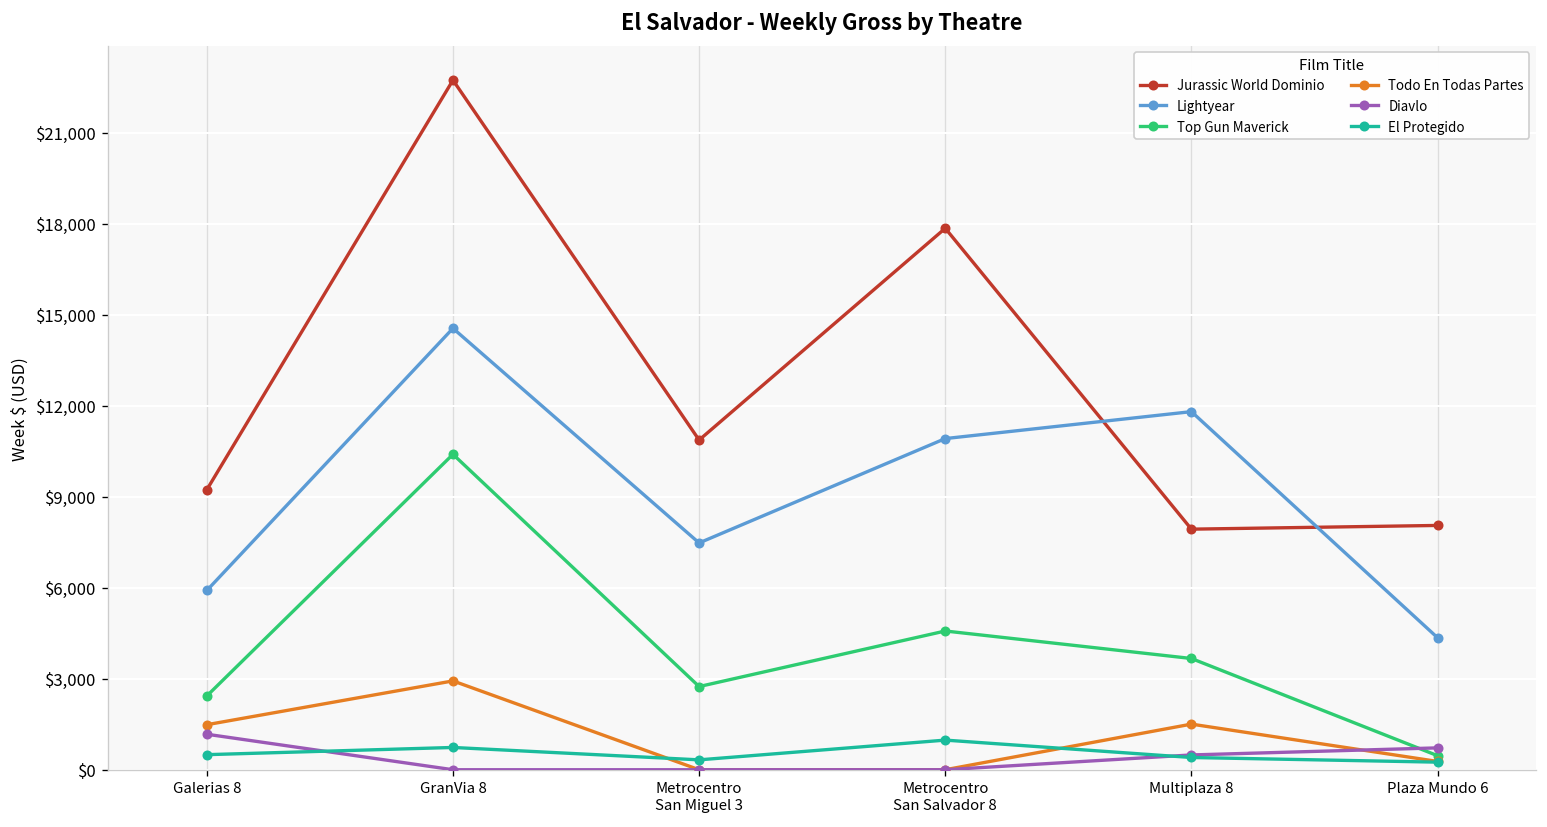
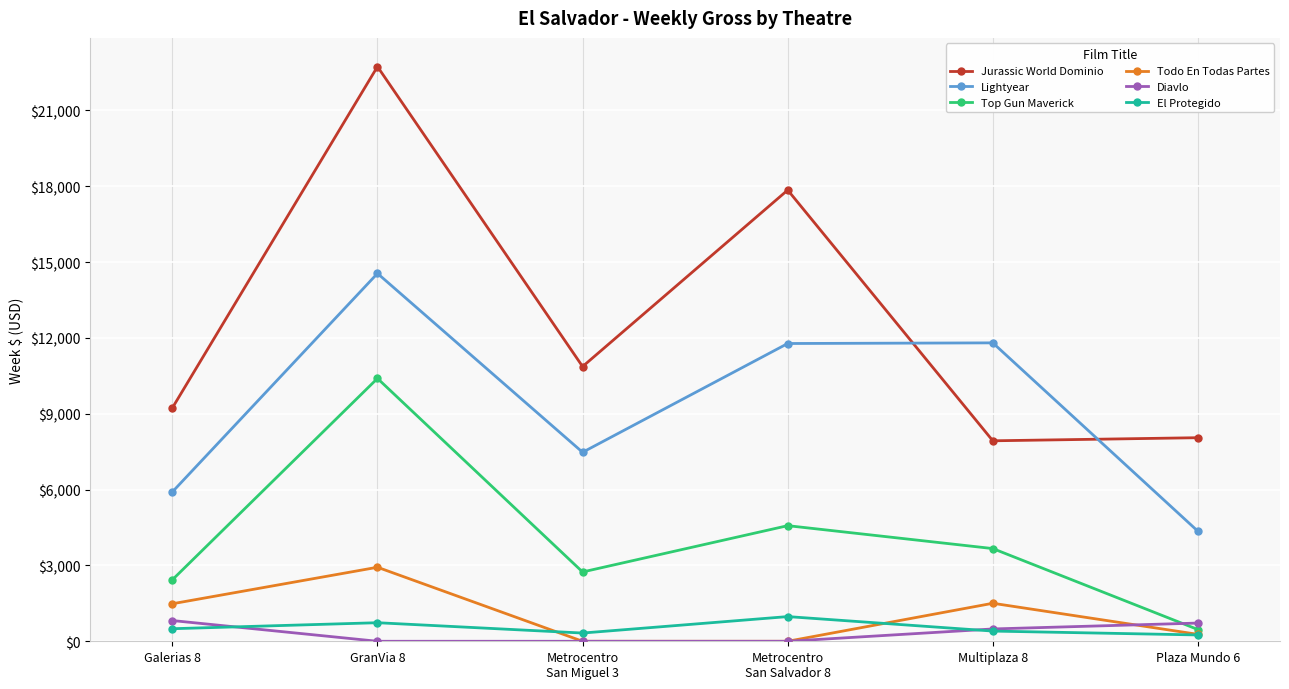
Diavlo, Galerias 8: $1,200 -> $800
Lightyear, Metrocentro San Salvador 8: $10,900 -> $11,800
